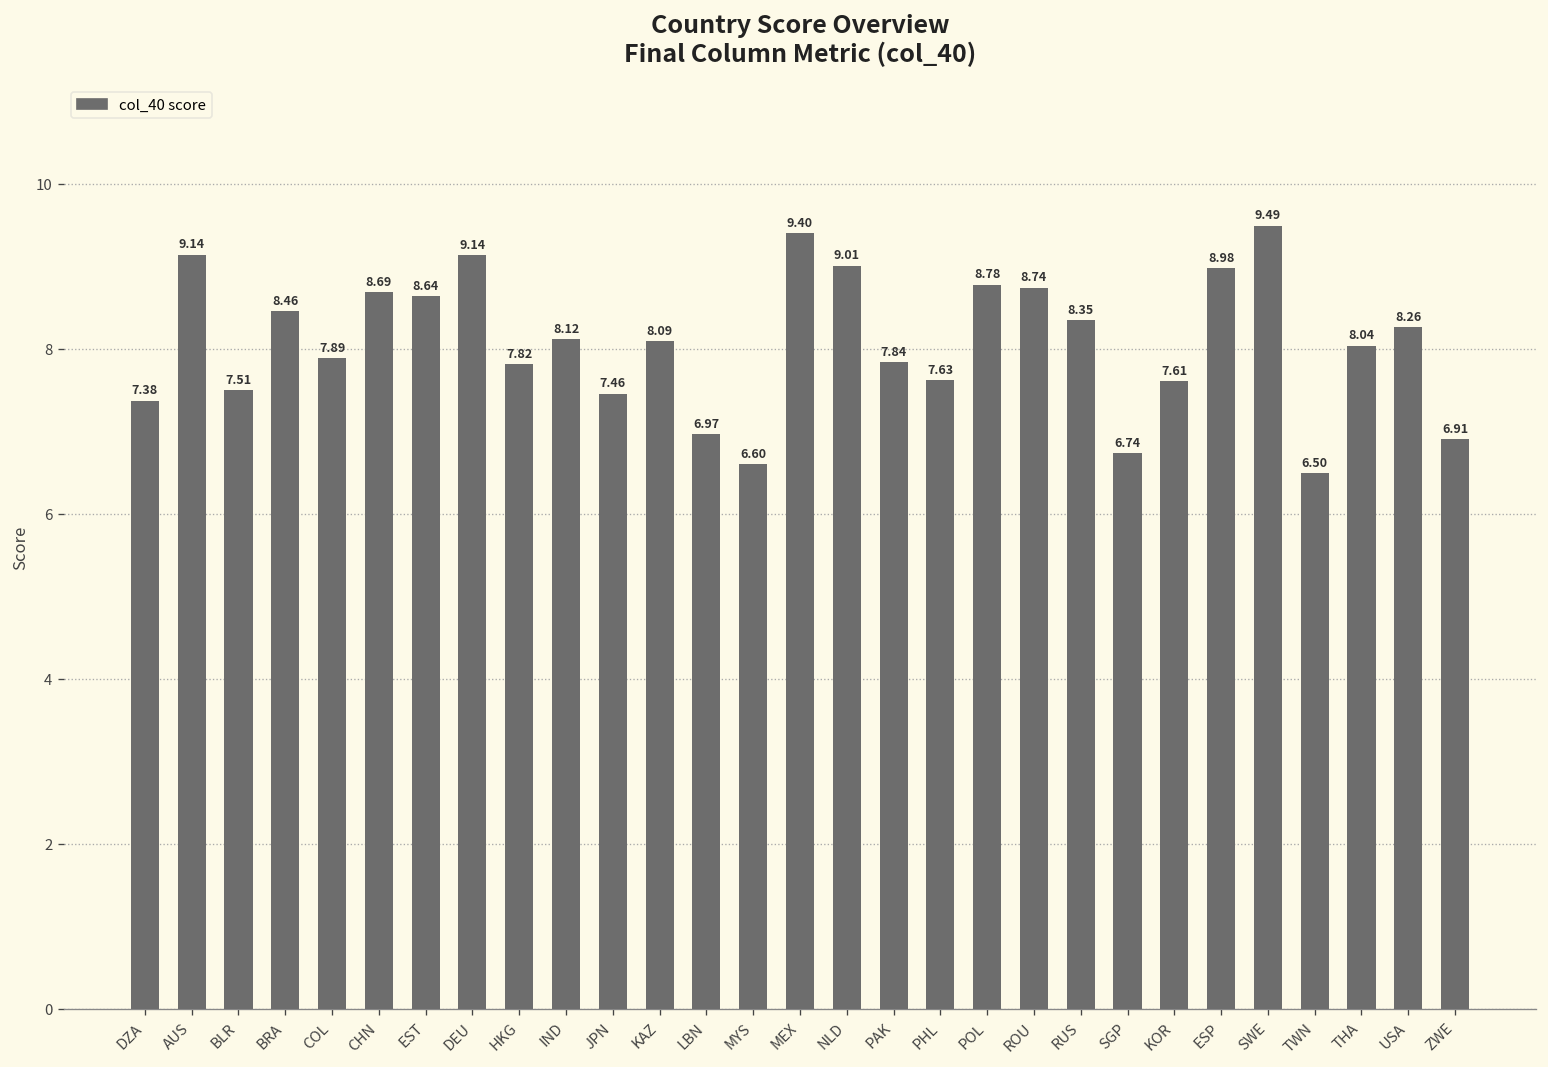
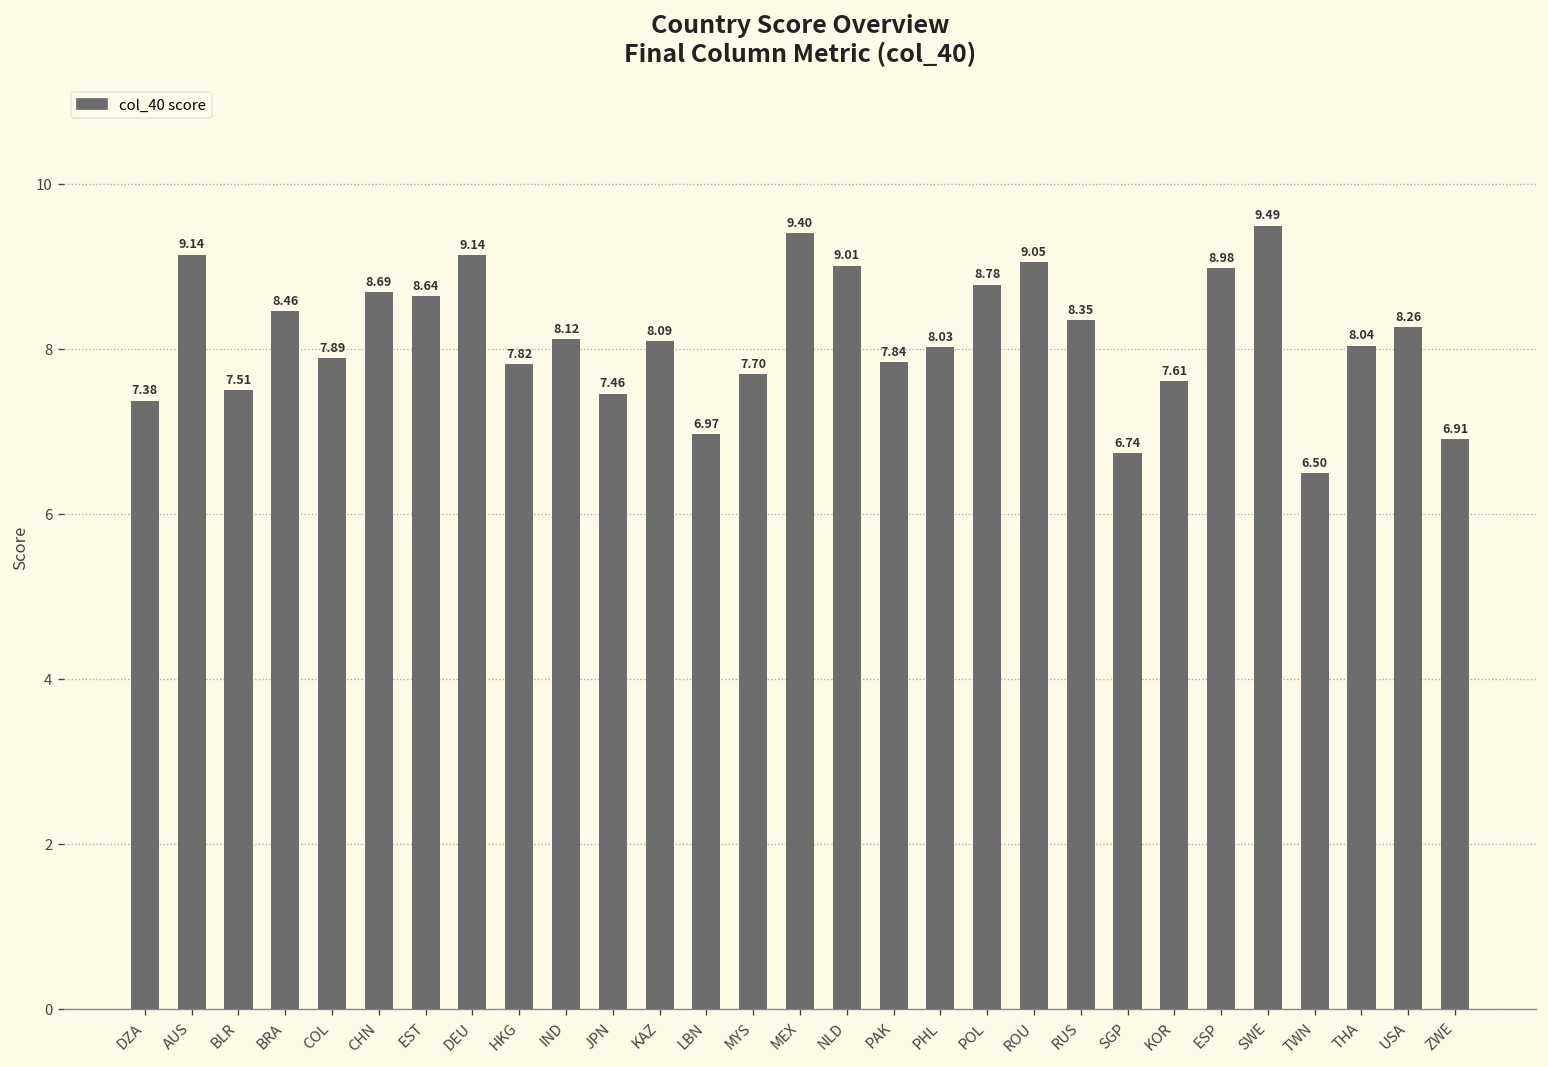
MYS: 6.60 -> 7.70
PHL: 7.63 -> 8.03
ROU: 8.74 -> 9.05
